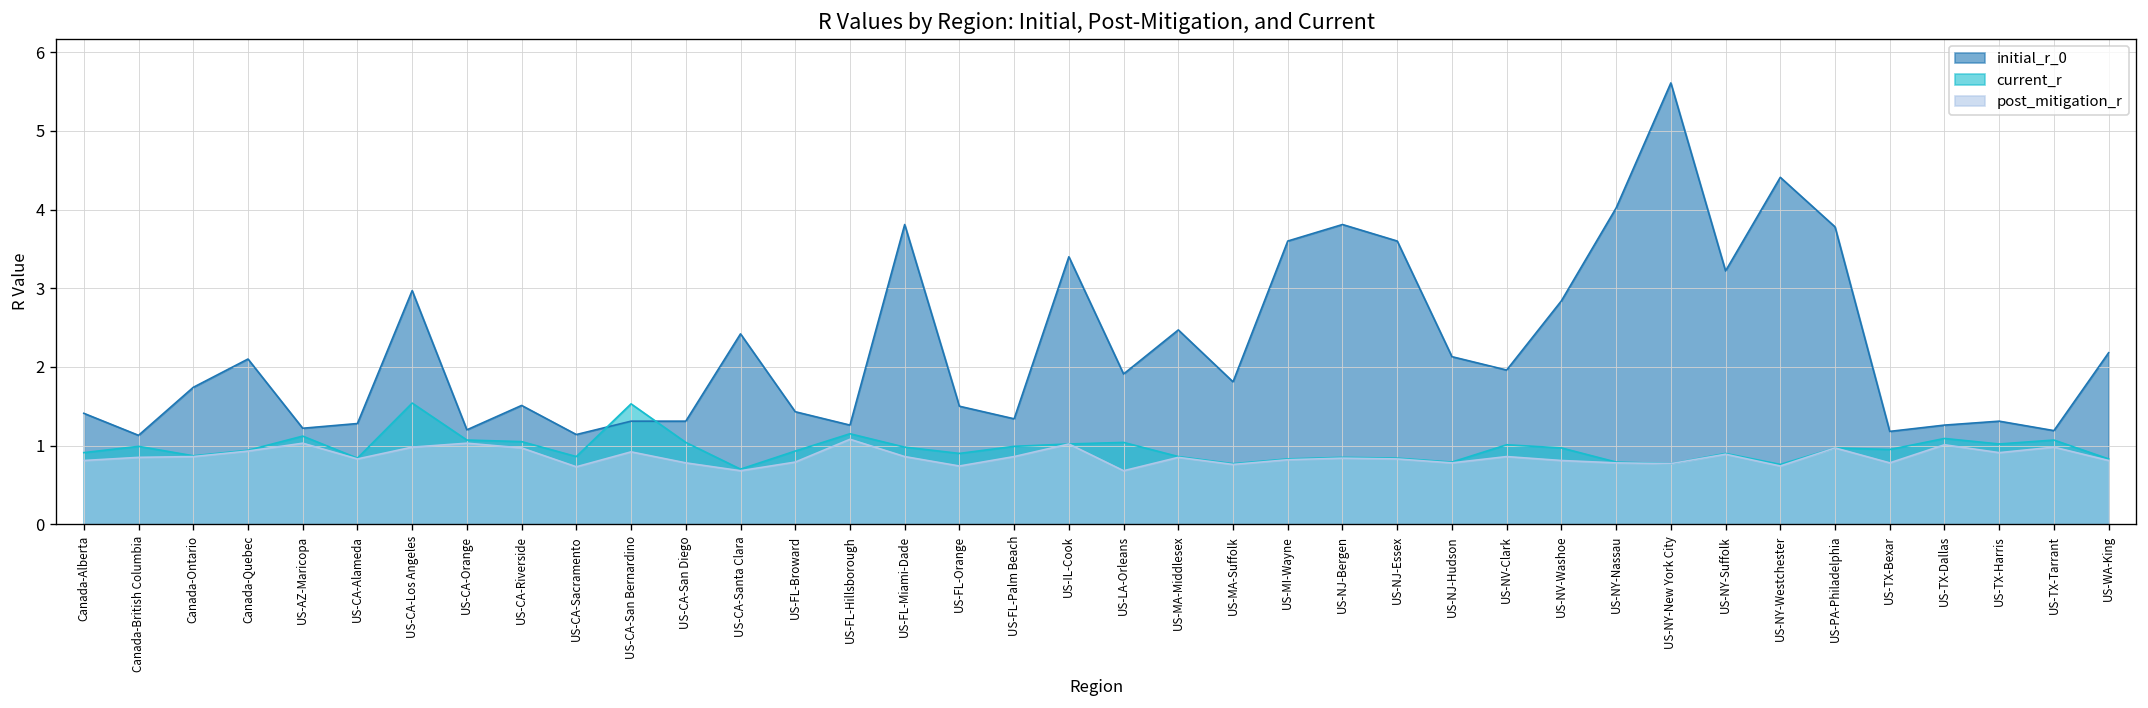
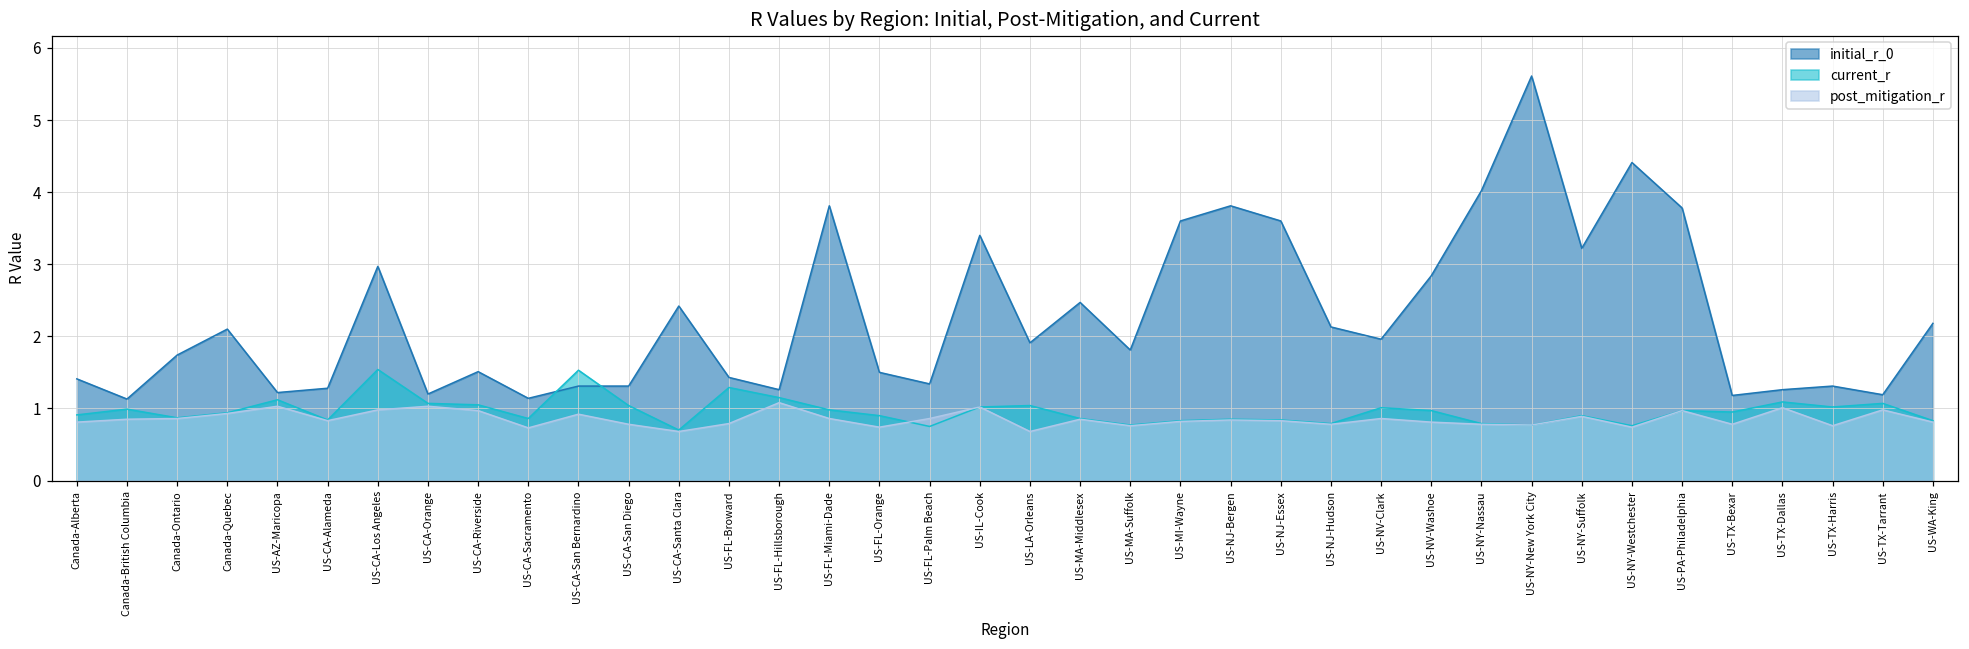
current_r, US-FL-Broward: 0.9 -> 1.3
current_r, US-FL-Palm Beach: 1.0 -> 0.8
post_mitigation_r, US-TX-Harris: 0.9 -> 0.8
